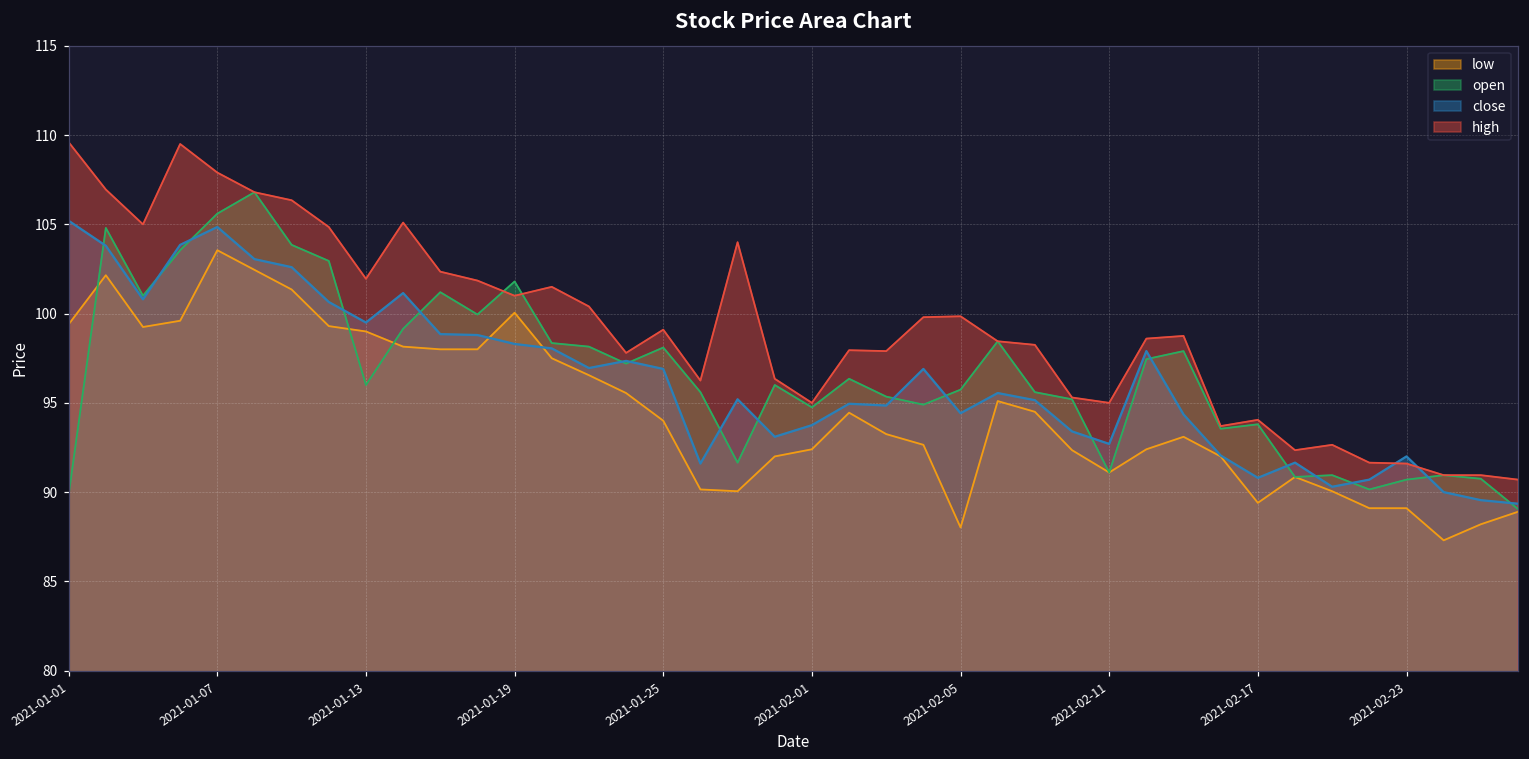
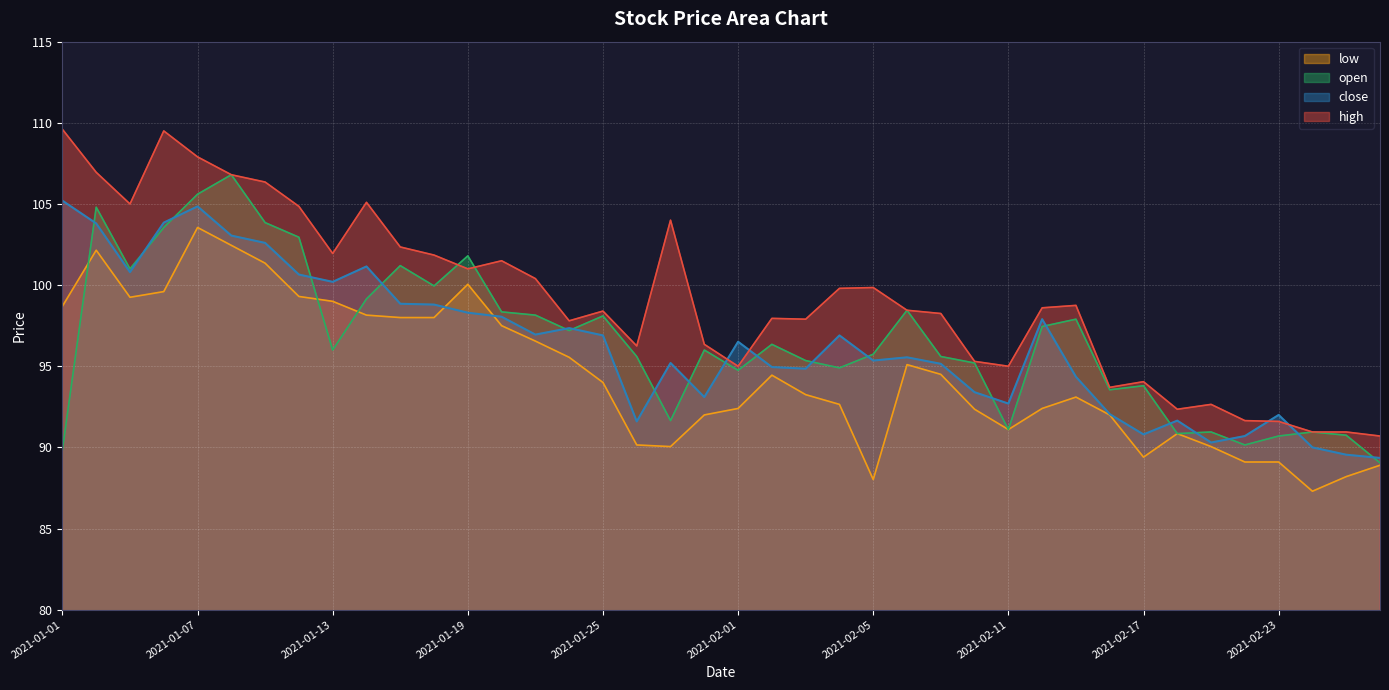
low, 2021-01-01: 99.4 -> 98.7
close, 2021-01-13: 99.5 -> 100.2
high, 2021-01-25: 99.1 -> 98.4
close, 2021-02-01: 93.8 -> 96.5
close, 2021-02-05: 94.4 -> 95.4
